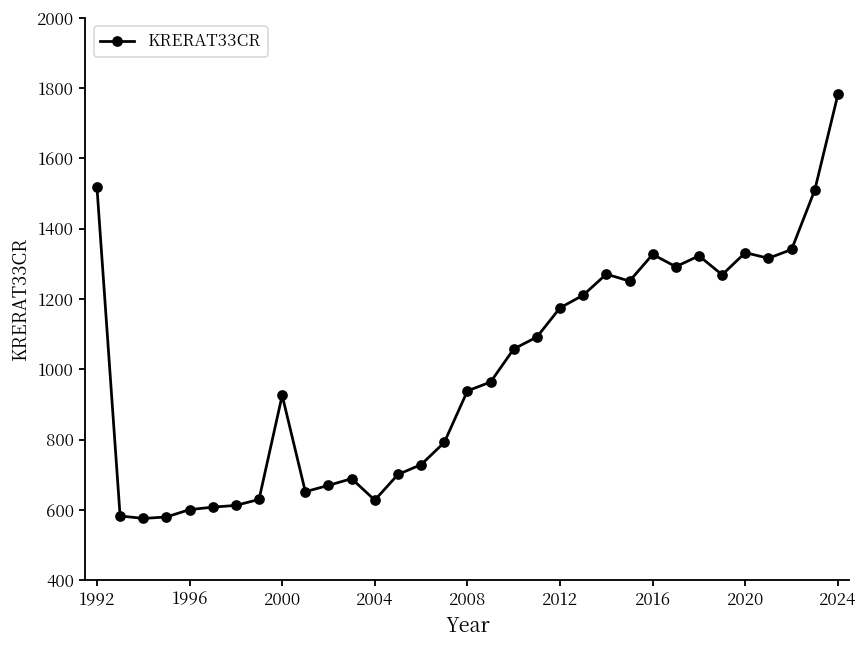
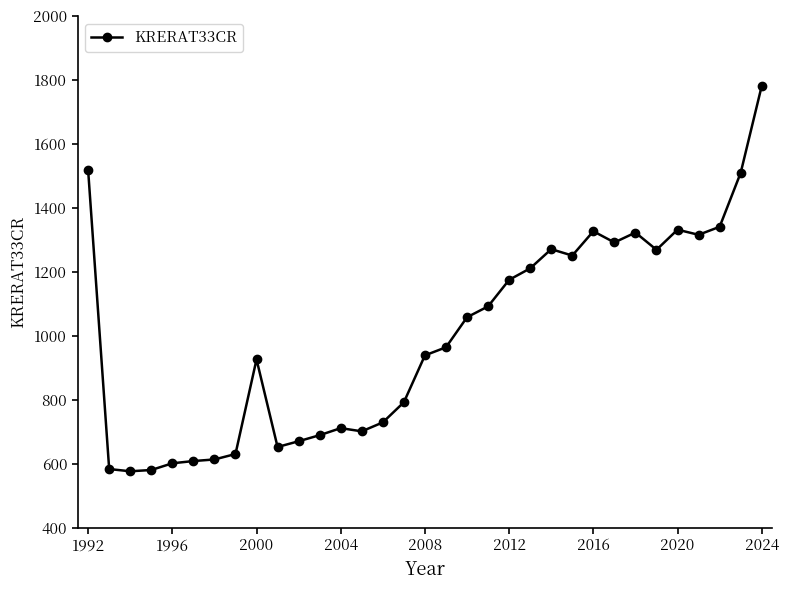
2004: 630 -> 710
